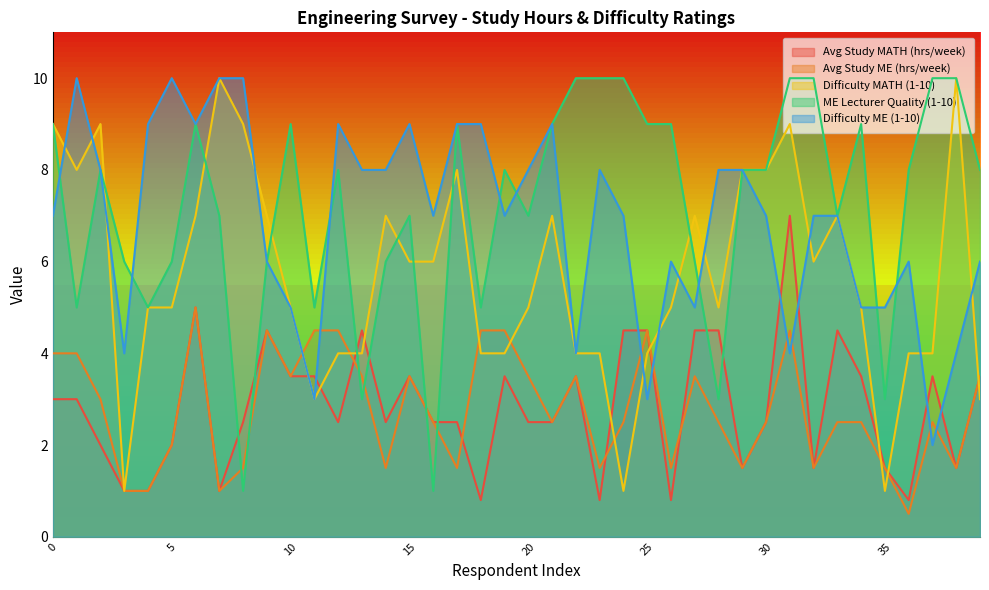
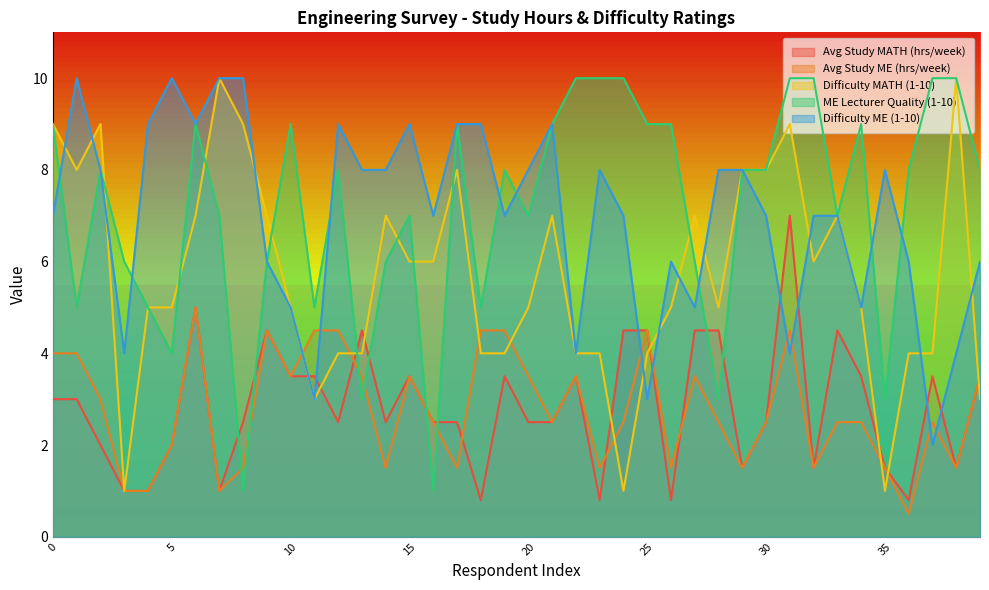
ME Lecturer Quality (1-10), 5: 6 -> 4
Difficulty ME (1-10), 35: 5 -> 8
